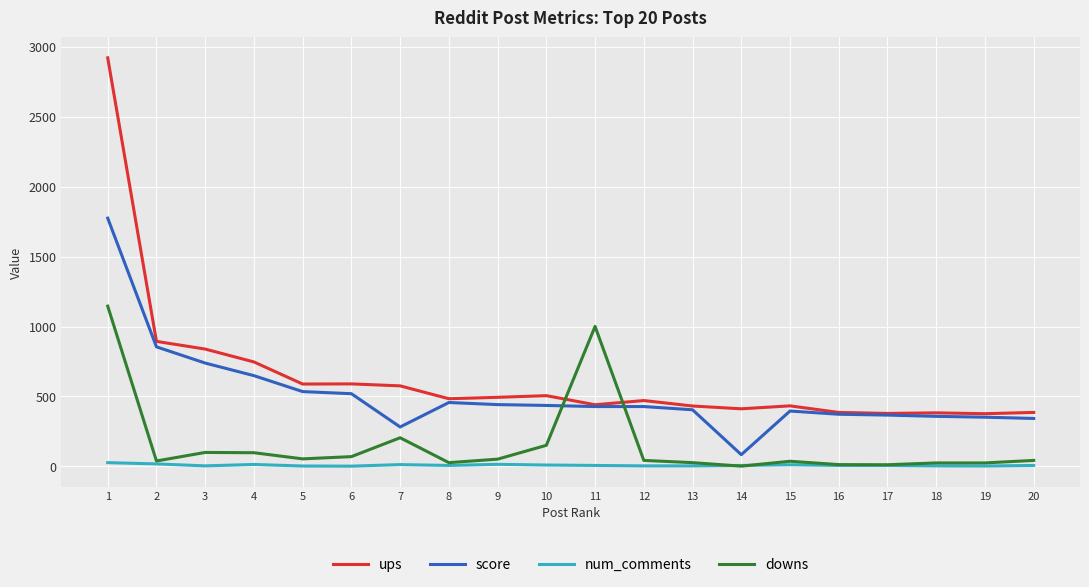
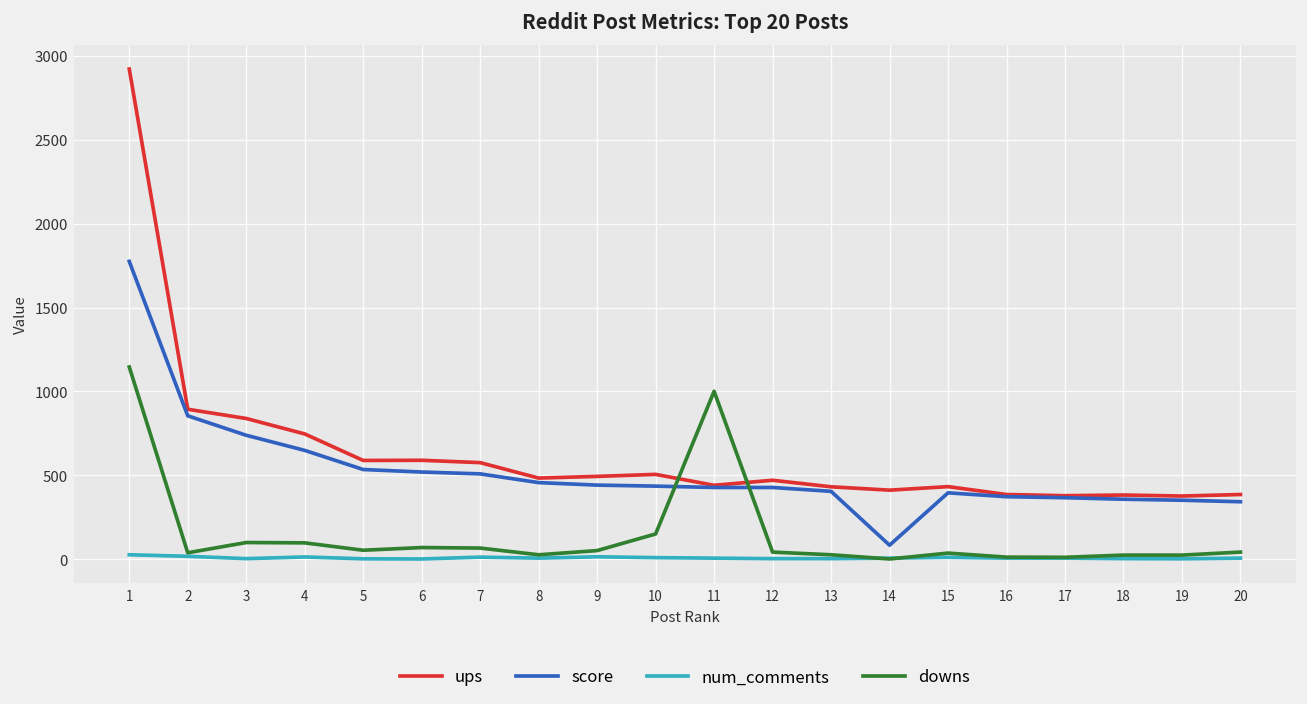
score, 7: 280 -> 510
downs, 7: 210 -> 70
